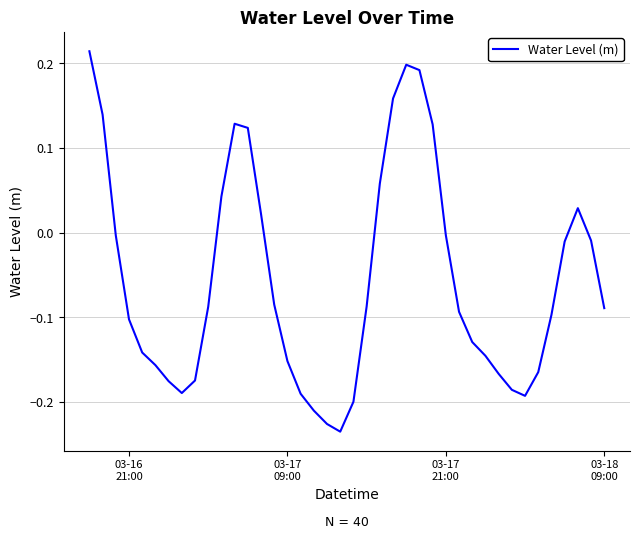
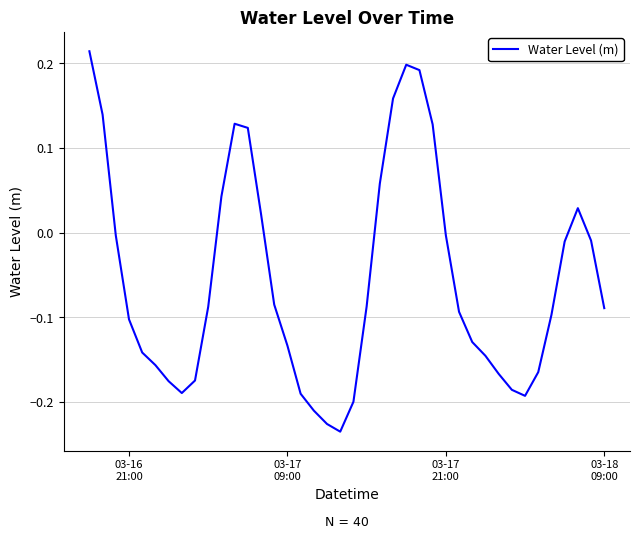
03-17 09:00: -0.15 -> -0.13
